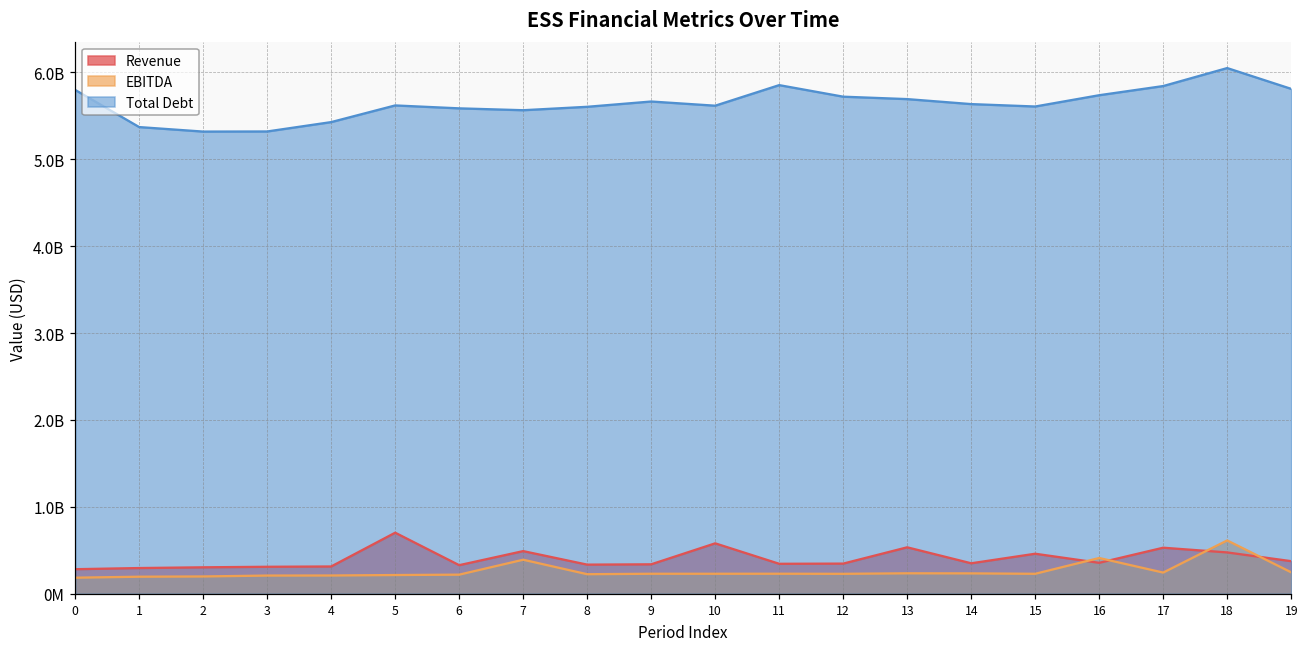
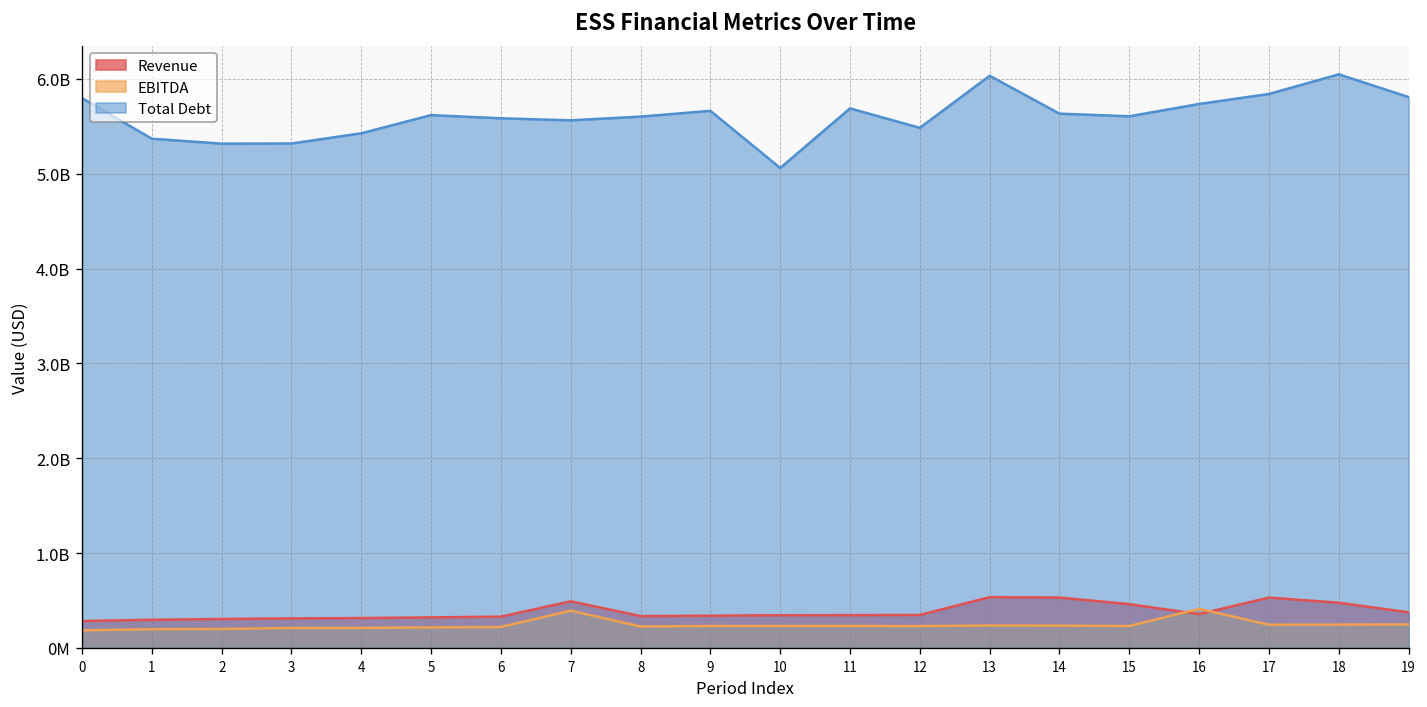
Revenue, 5: 700000000 -> 300000000
Revenue, 10: 600000000 -> 300000000
Total Debt, 10: 5600000000 -> 5100000000
Total Debt, 11: 5900000000 -> 5700000000
Total Debt, 12: 5700000000 -> 5500000000
Total Debt, 13: 5700000000 -> 6000000000
Revenue, 14: 400000000 -> 500000000
EBITDA, 18: 600000000 -> 200000000
